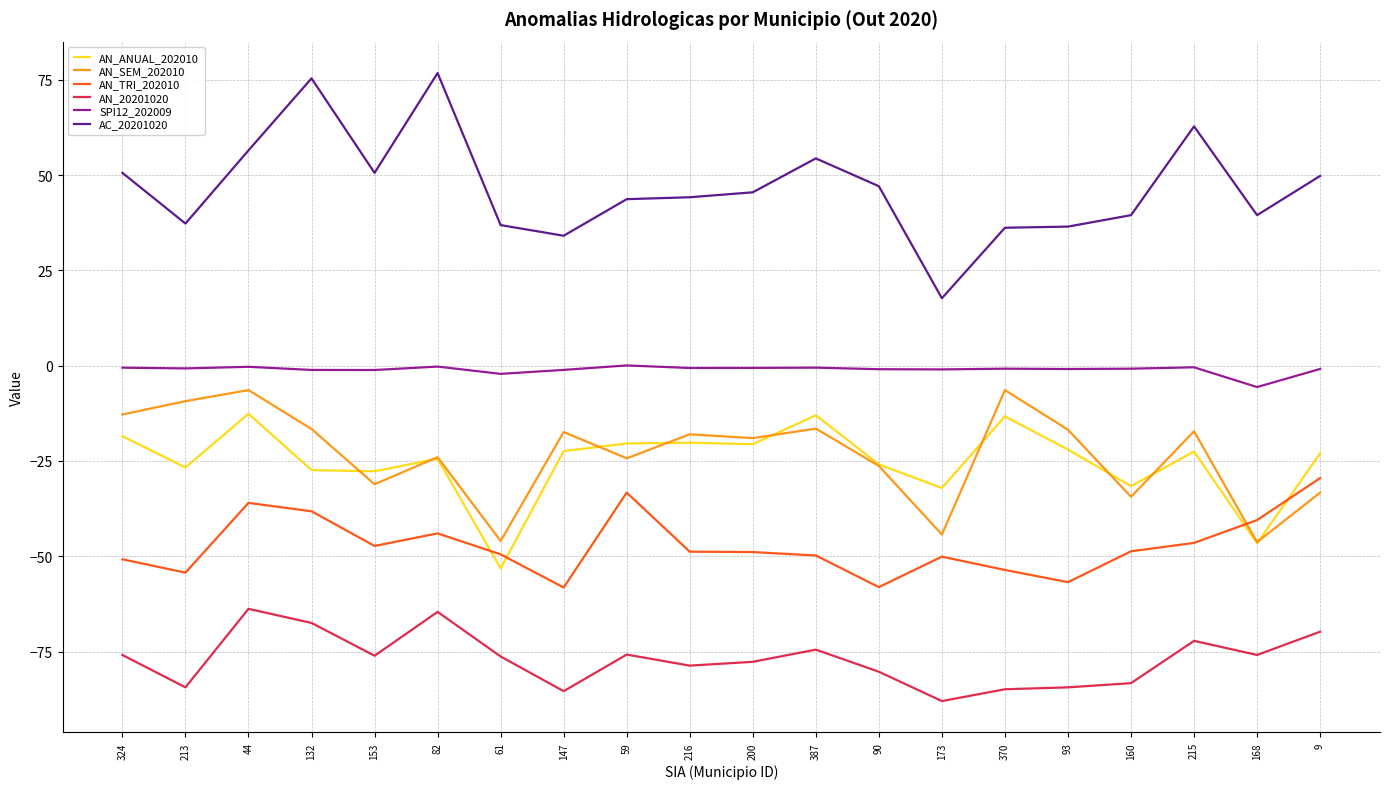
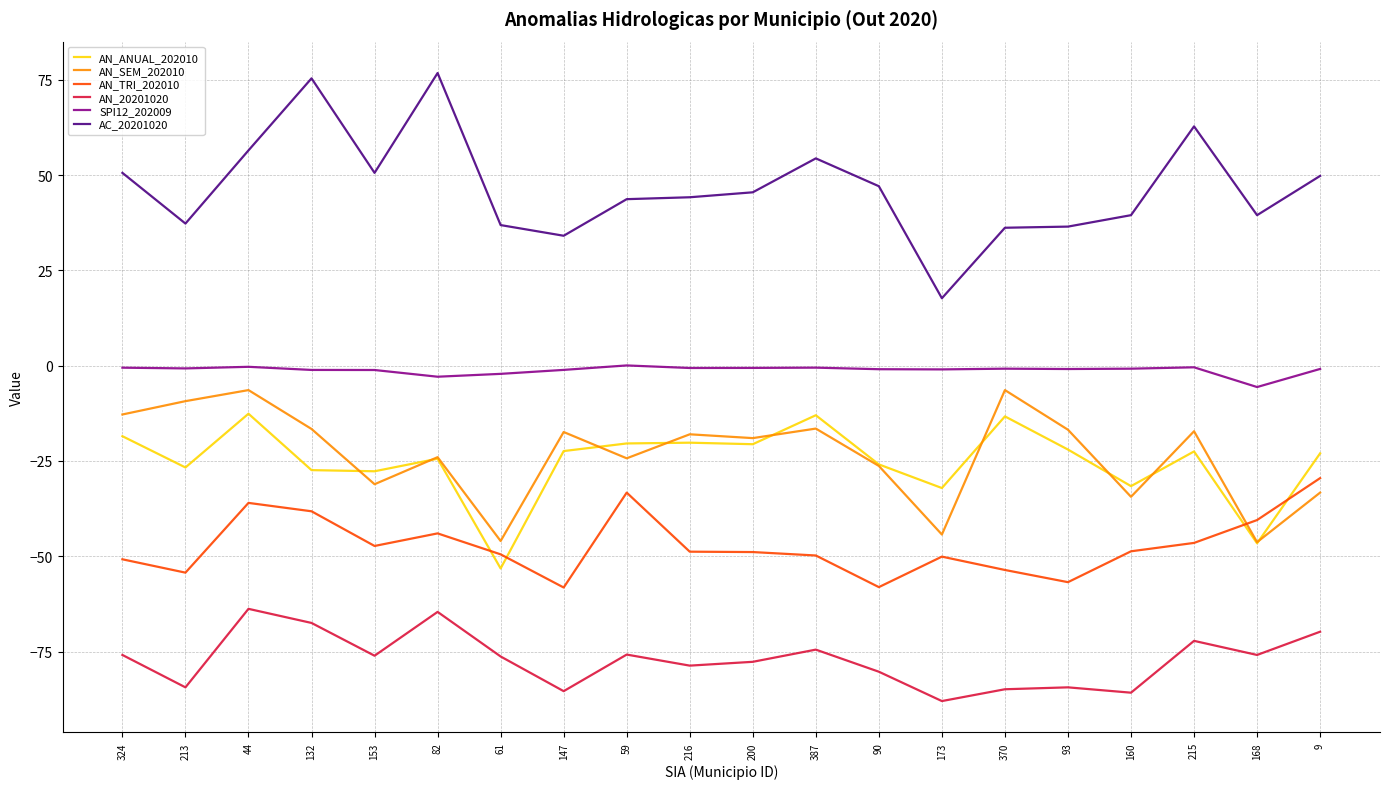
SPI12_202009, 82: 0 -> -3
AN_20201020, 160: -83 -> -86
